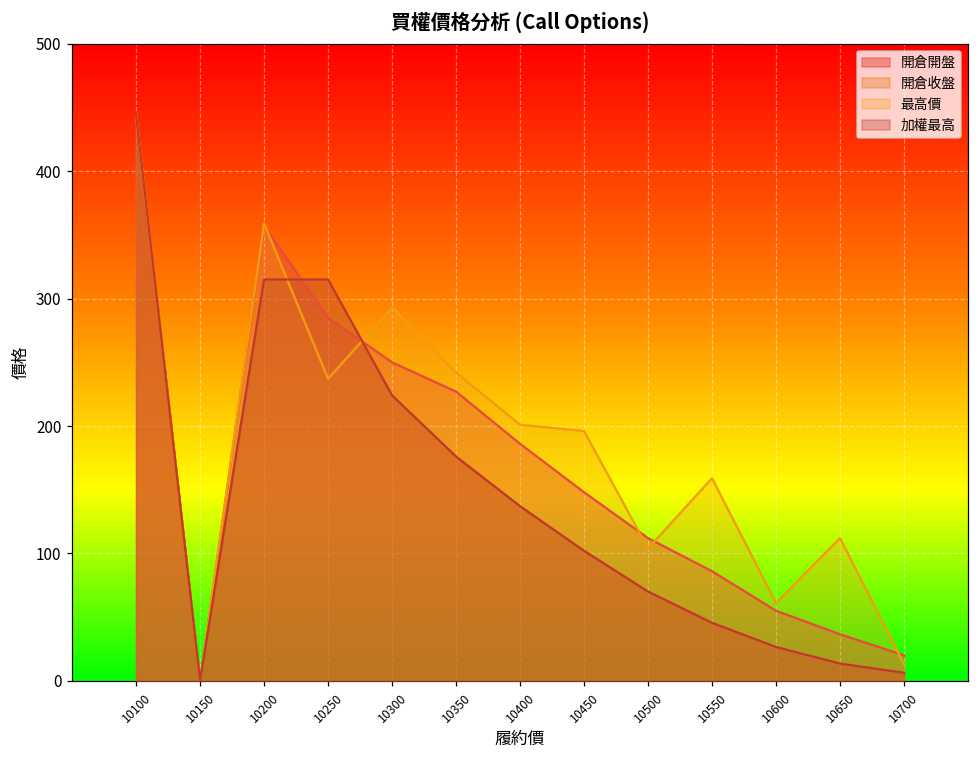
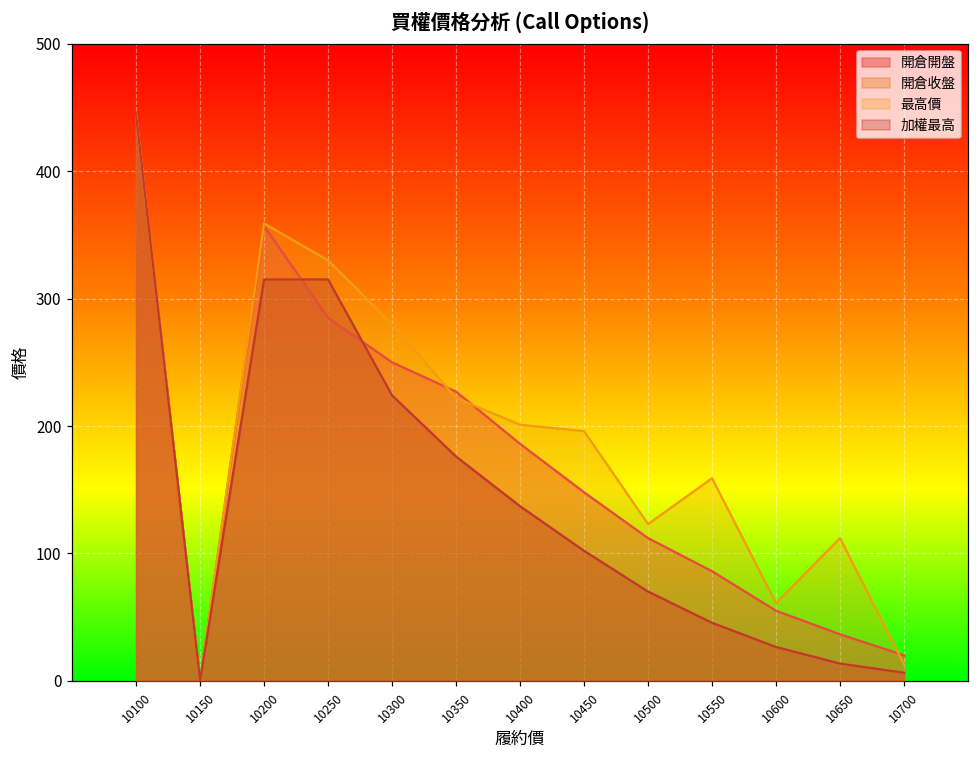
最高價, 10250: 237 -> 330
最高價, 10300: 293 -> 280
最高價, 10350: 242 -> 222
最高價, 10500: 104 -> 123
